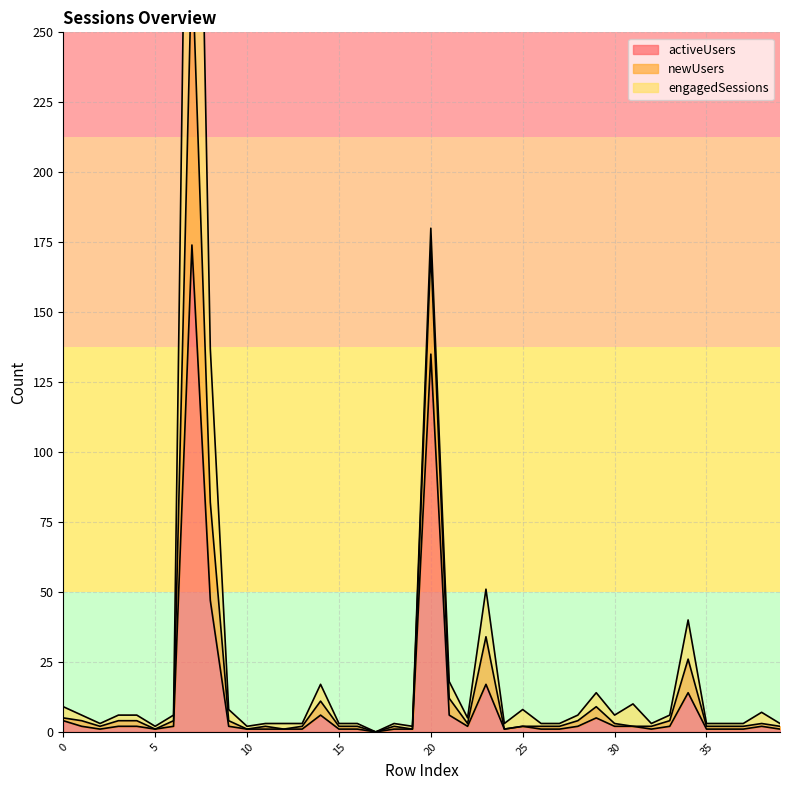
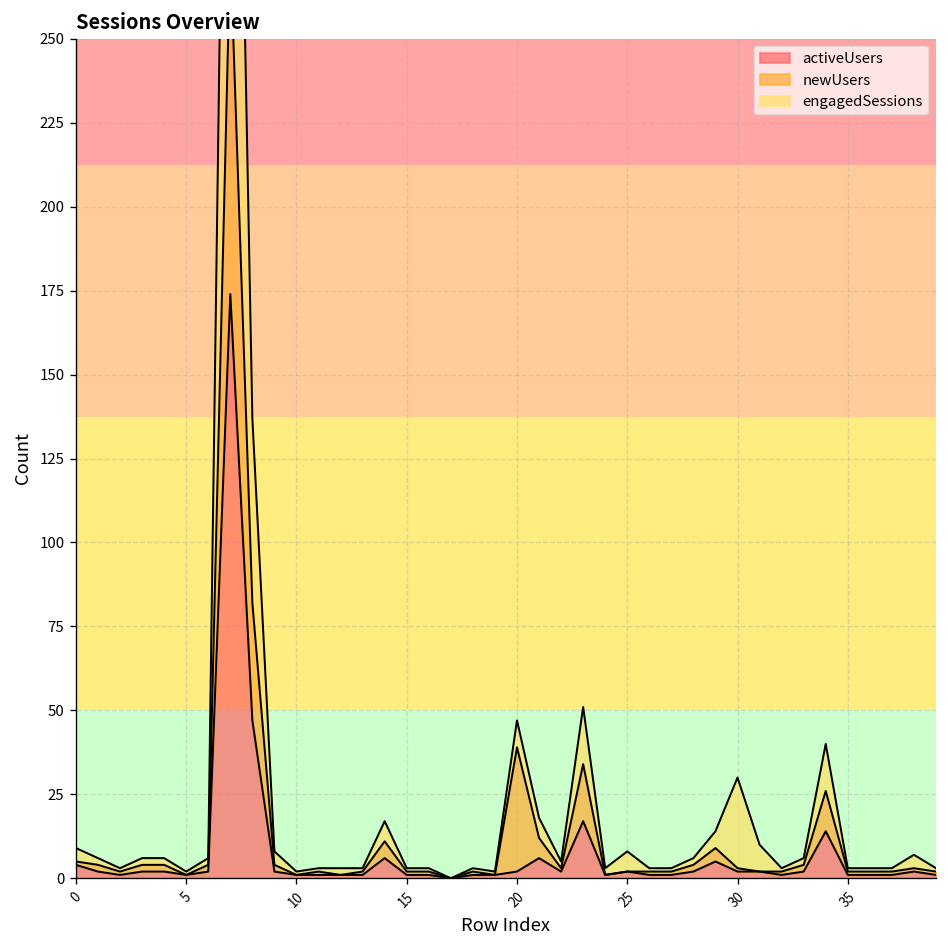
activeUsers, 20: 135 -> 2
engagedSessions, 30: 3 -> 27
